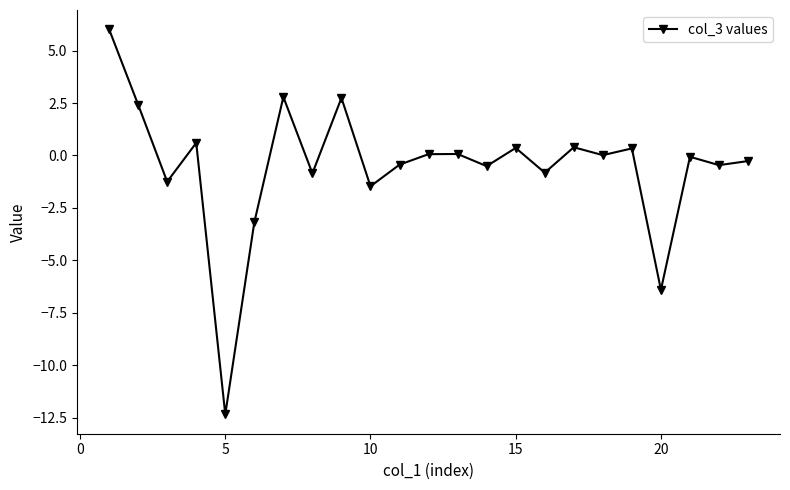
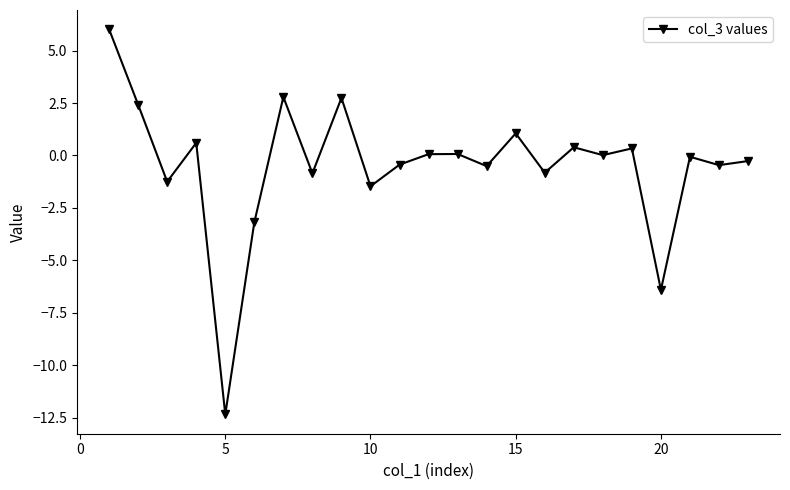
15: 0.4 -> 1.1
